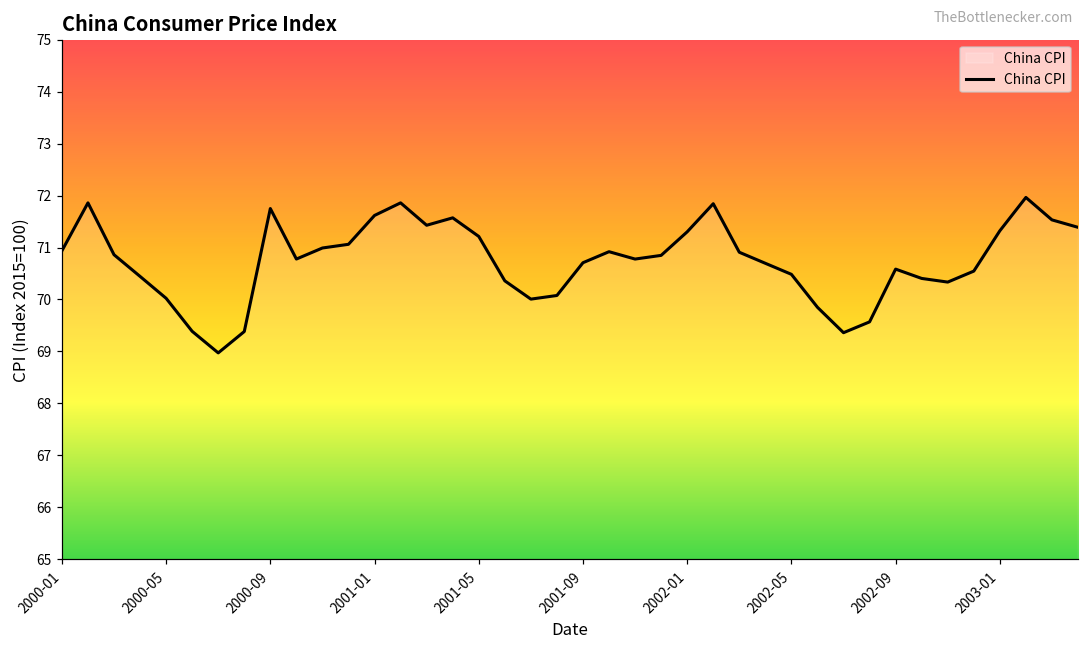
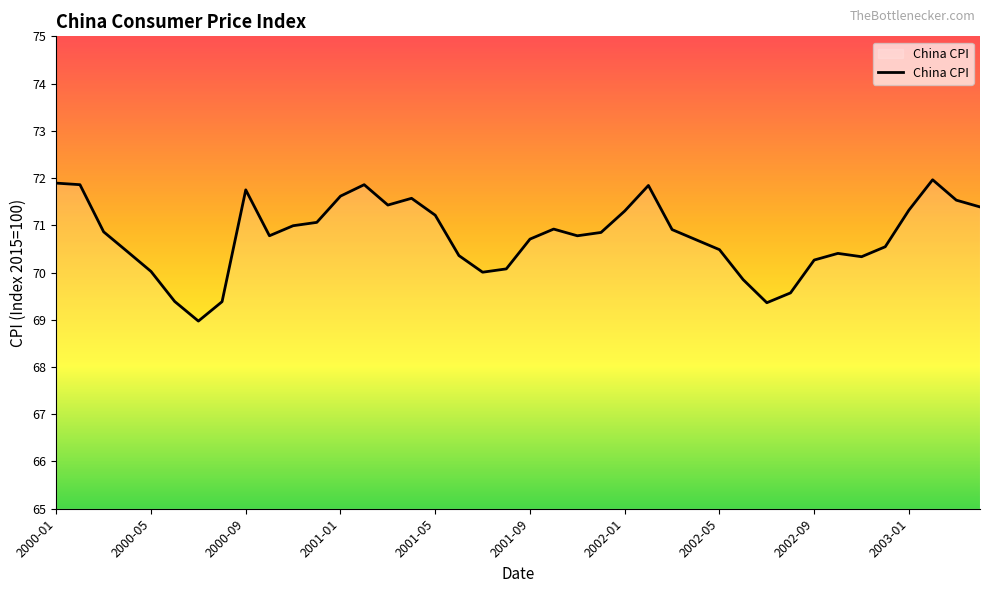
2000-01: 70.9 -> 71.9
2002-09: 70.6 -> 70.3
